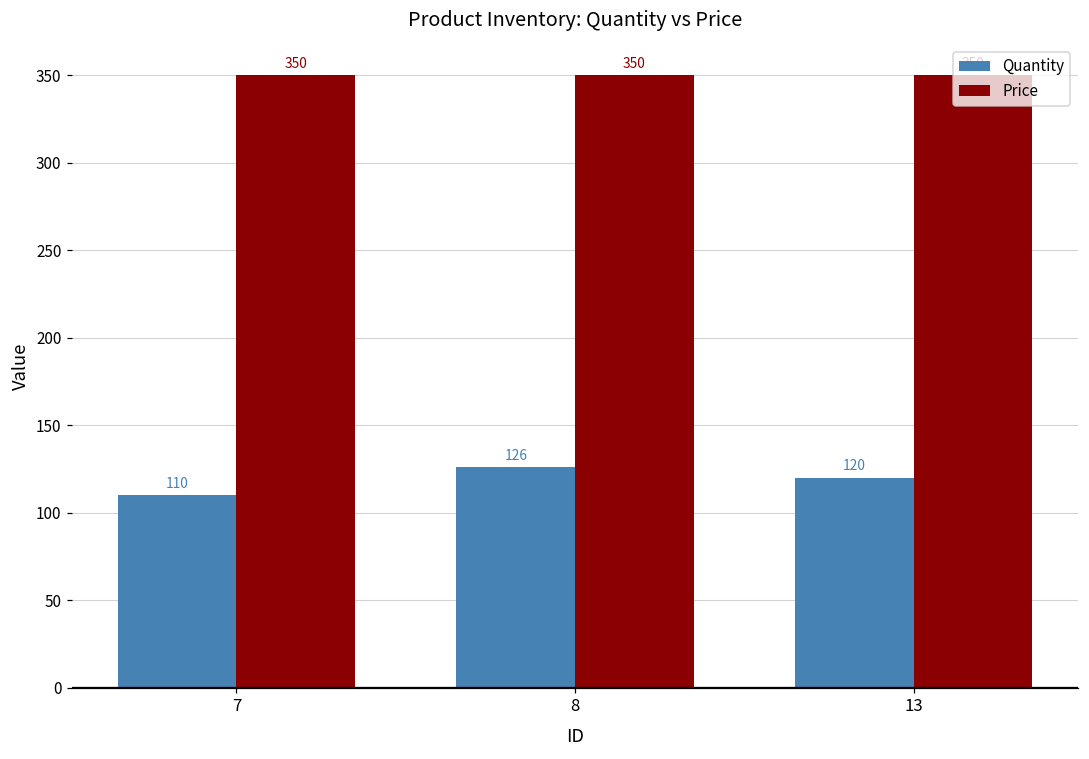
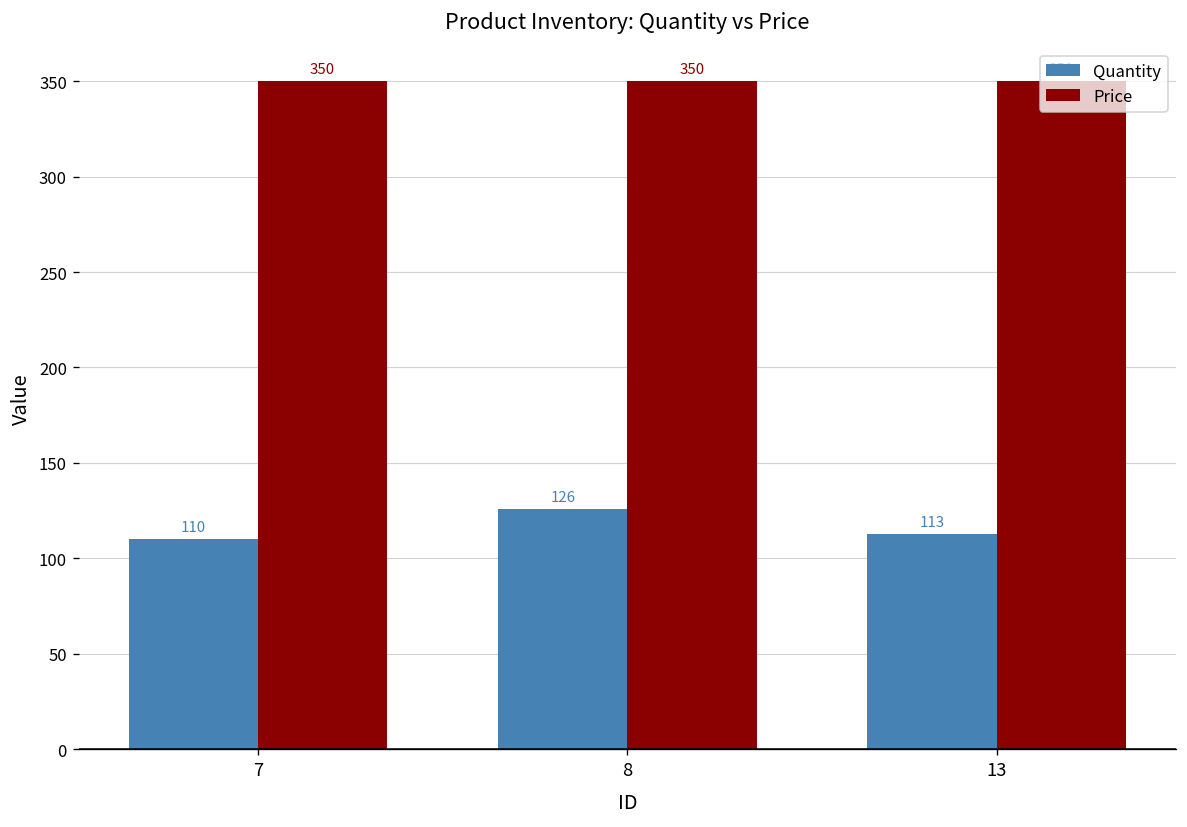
Quantity, 13: 120 -> 113
